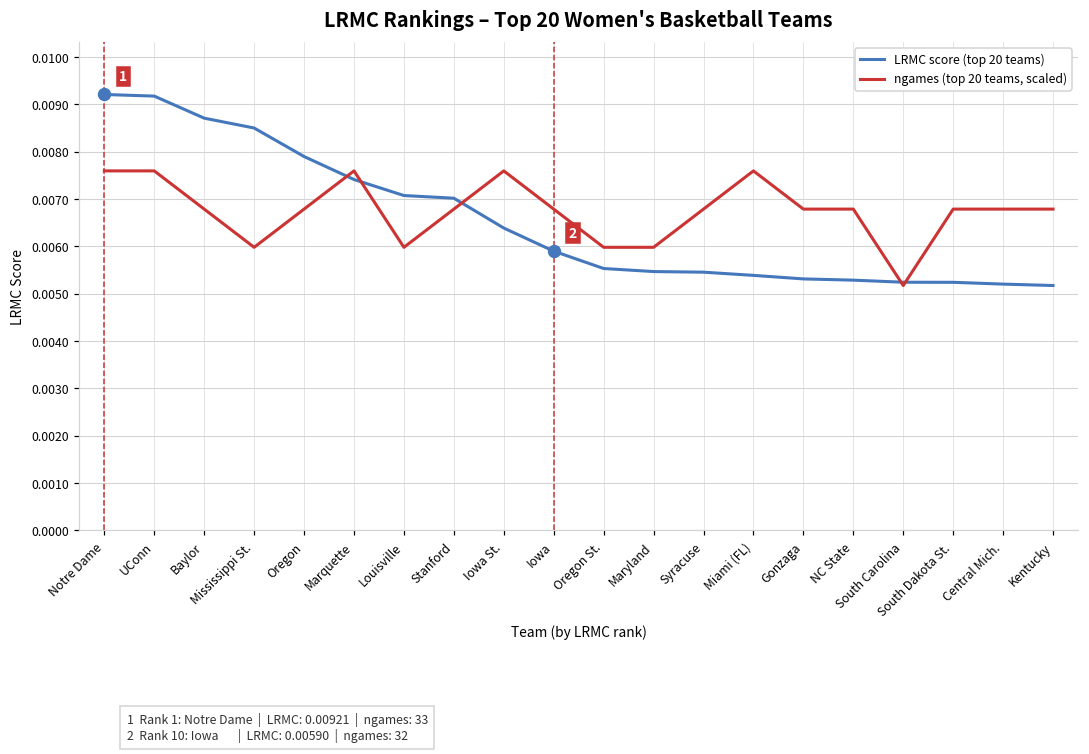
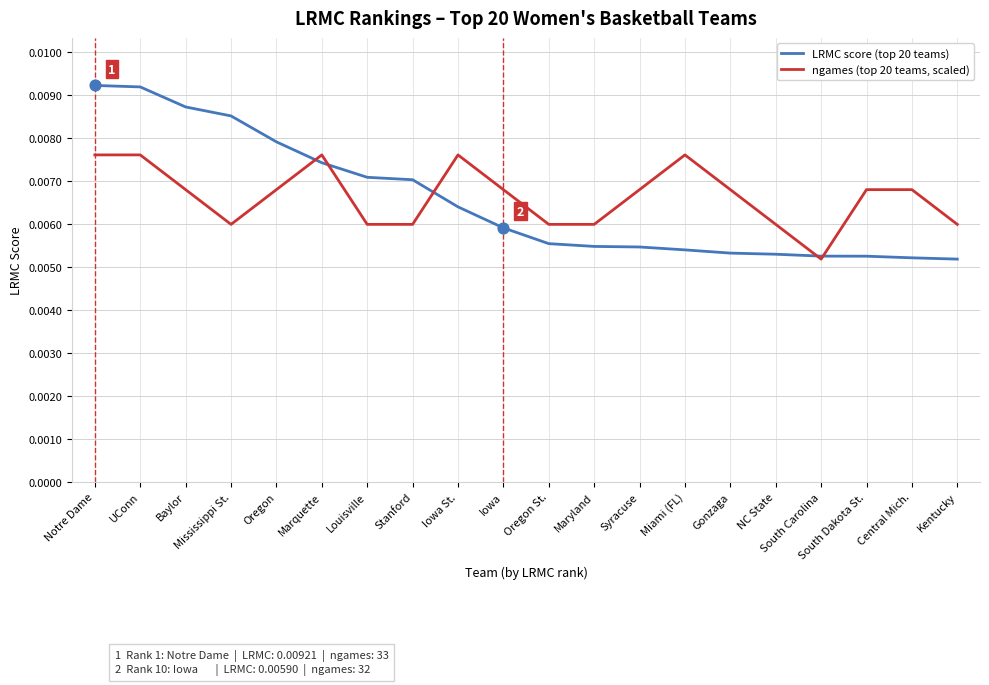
ngames (top 20 teams, scaled), Stanford: 0.0068 -> 0.0060
ngames (top 20 teams, scaled), NC State: 0.0068 -> 0.0060
ngames (top 20 teams, scaled), Kentucky: 0.0068 -> 0.0060
